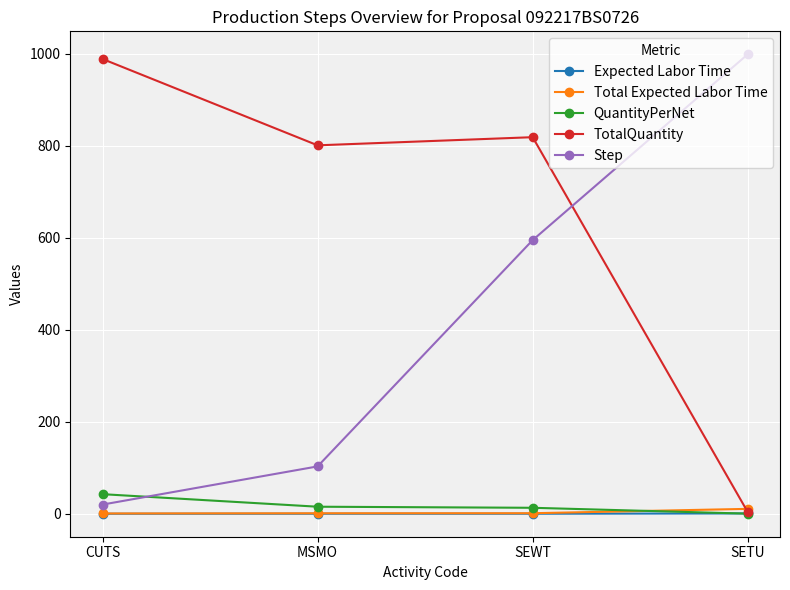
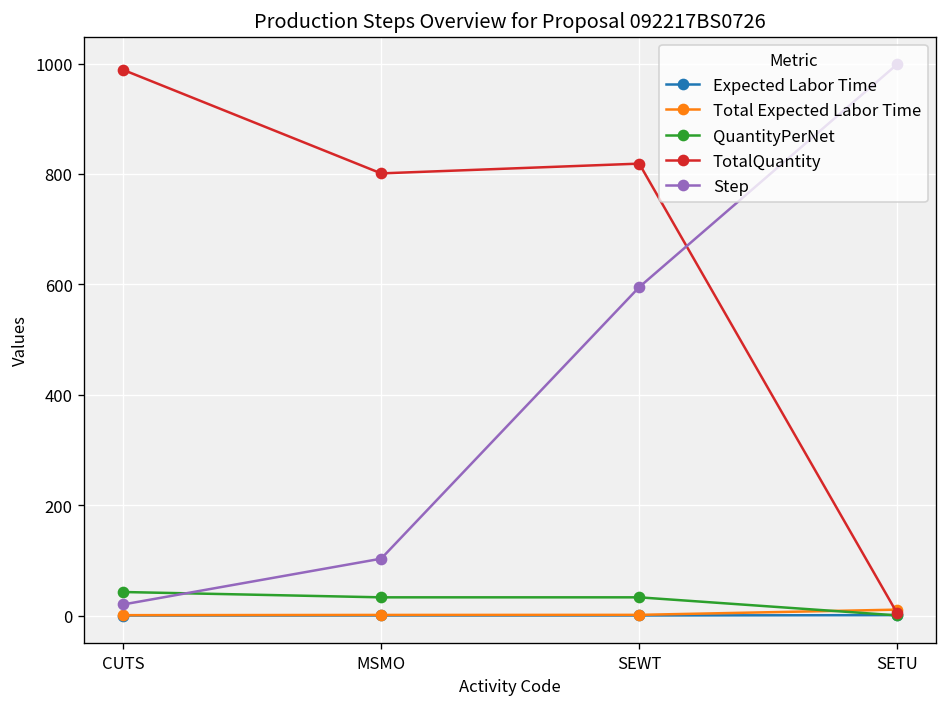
QuantityPerNet, MSMO: 20 -> 30
QuantityPerNet, SEWT: 10 -> 30
